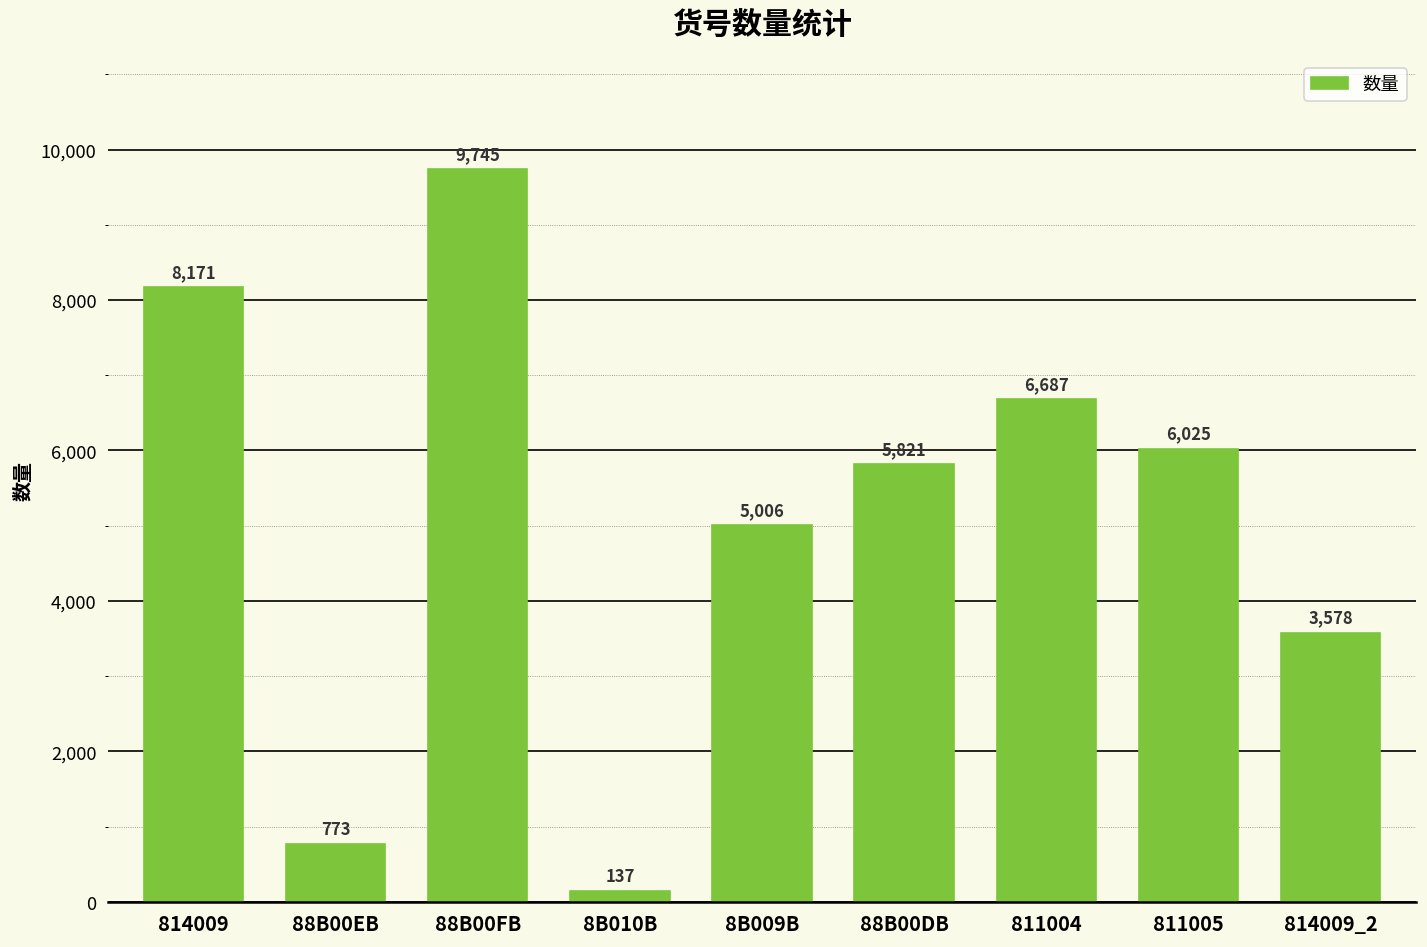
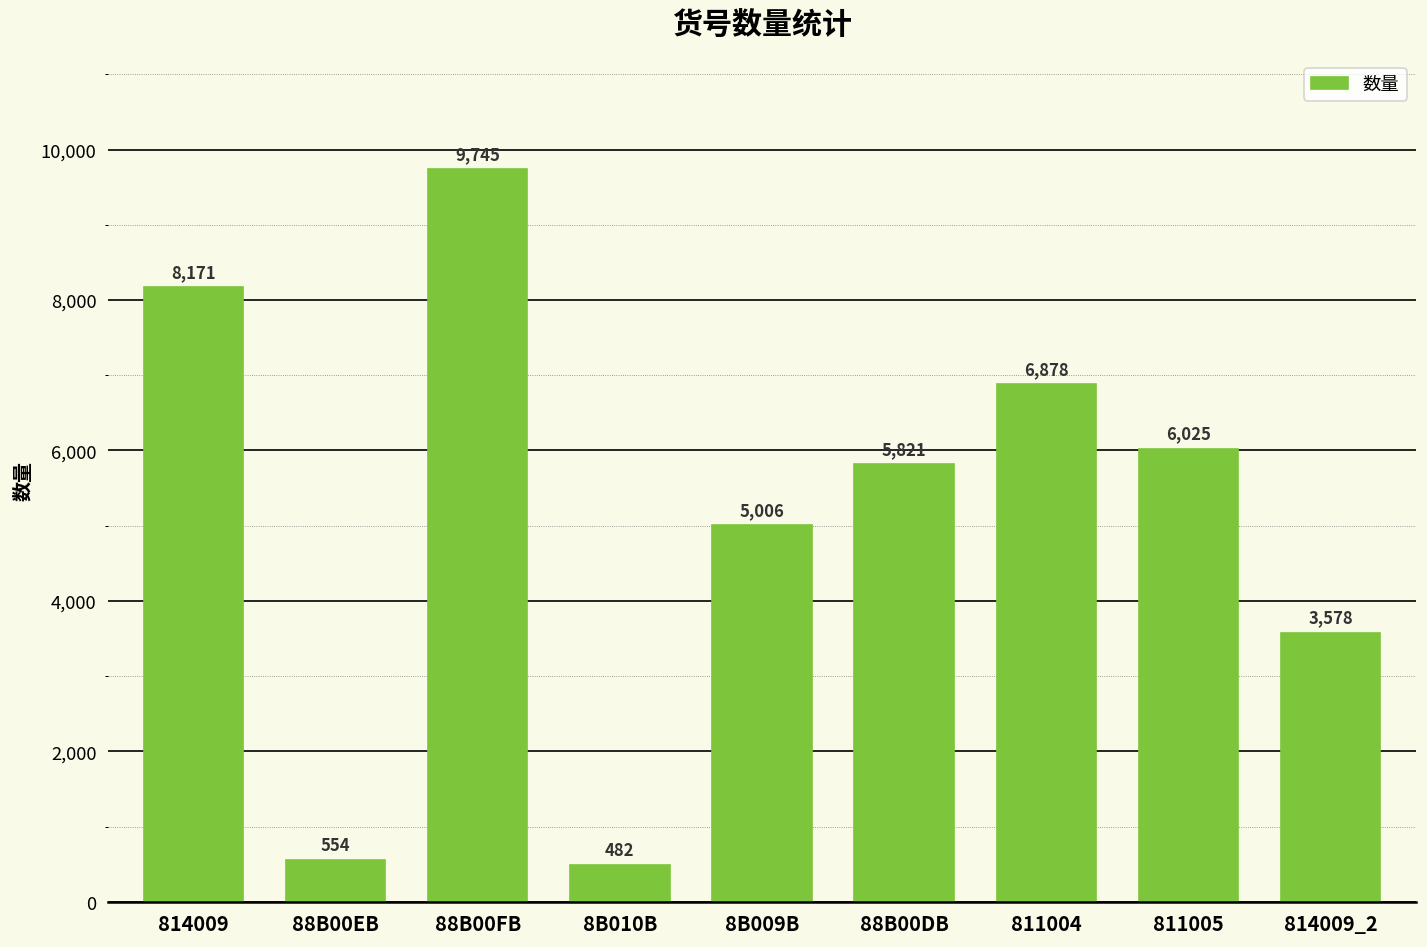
88B00EB: 773 -> 554
8B010B: 137 -> 482
811004: 6,687 -> 6,878
